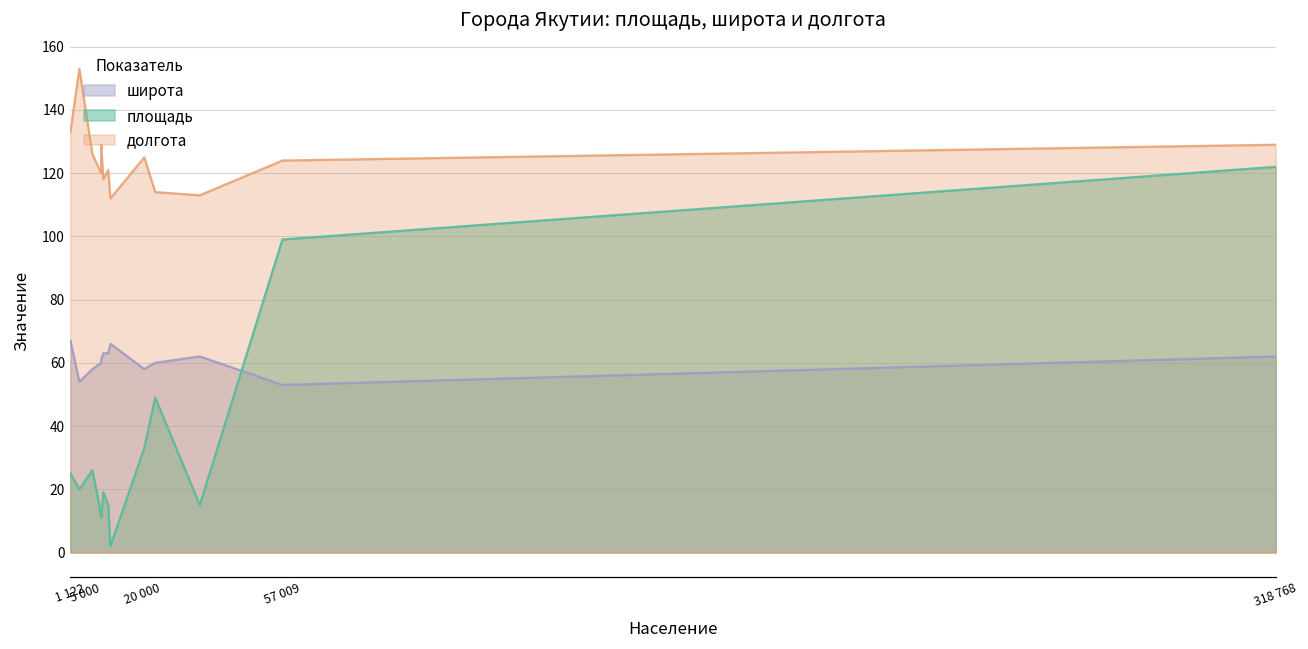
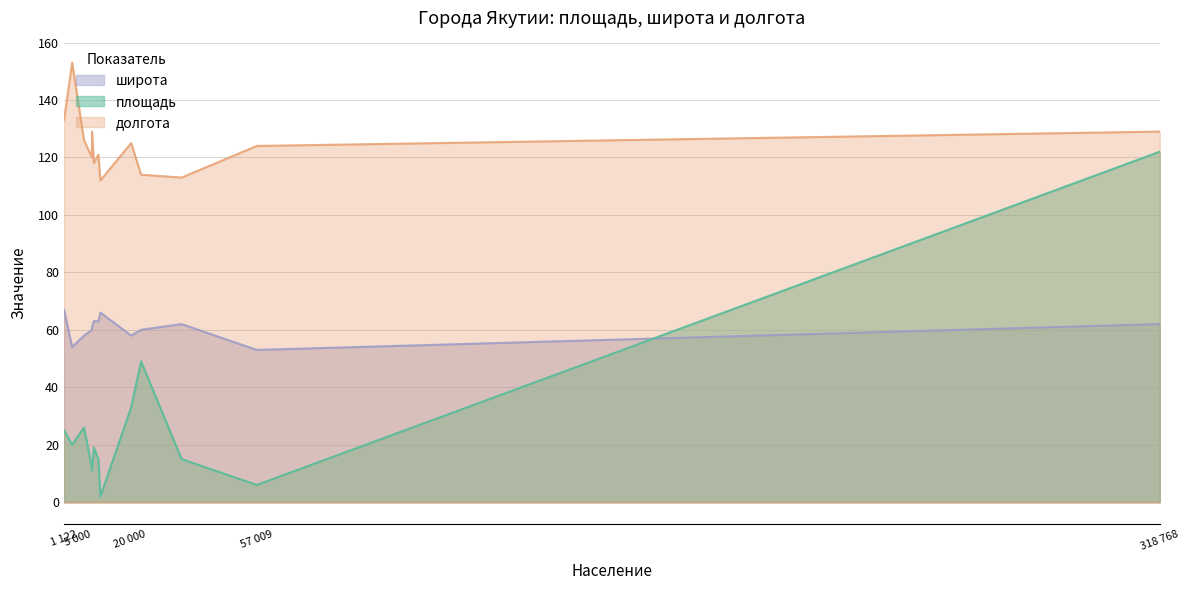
площадь, 57 009: 99 -> 6
